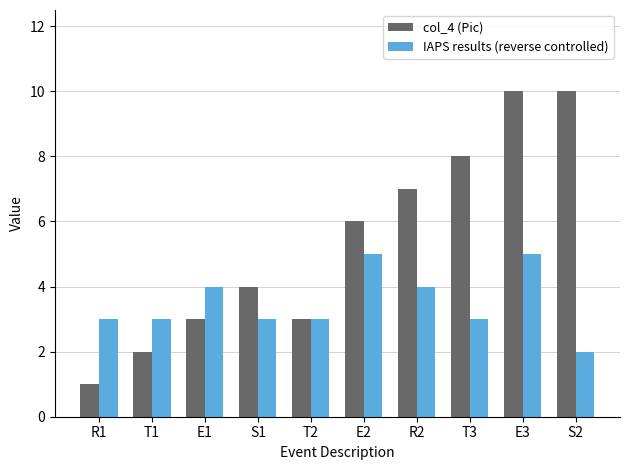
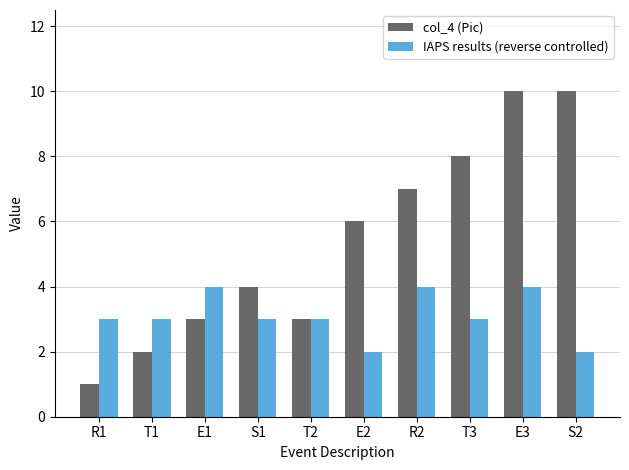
IAPS results (reverse controlled), E2: 5 -> 2
IAPS results (reverse controlled), E3: 5 -> 4
